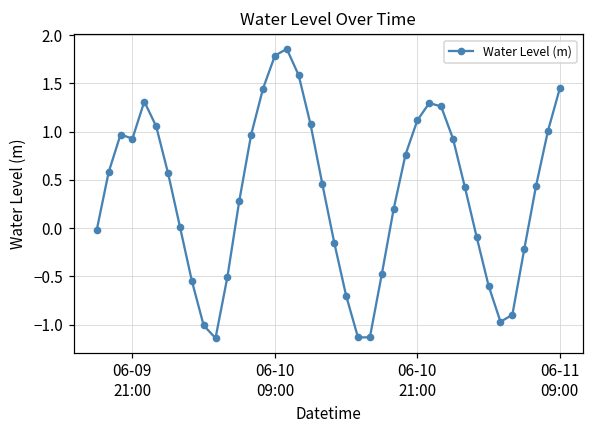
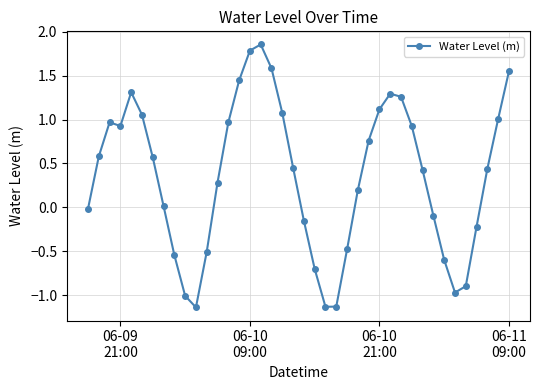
06-11 09:00: 1.4 -> 1.6
